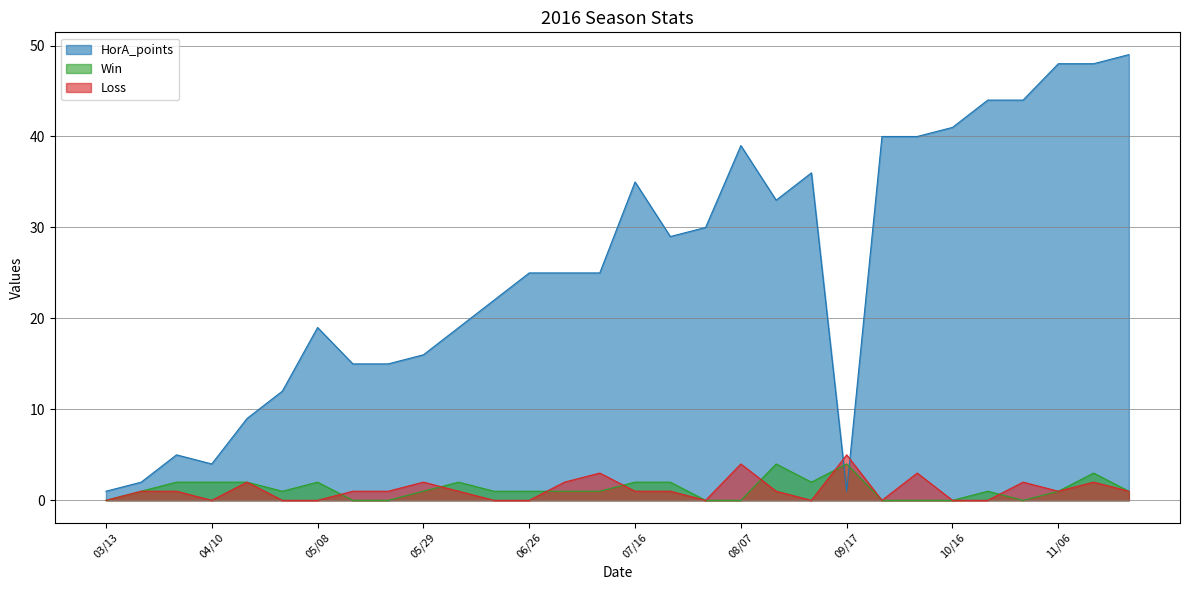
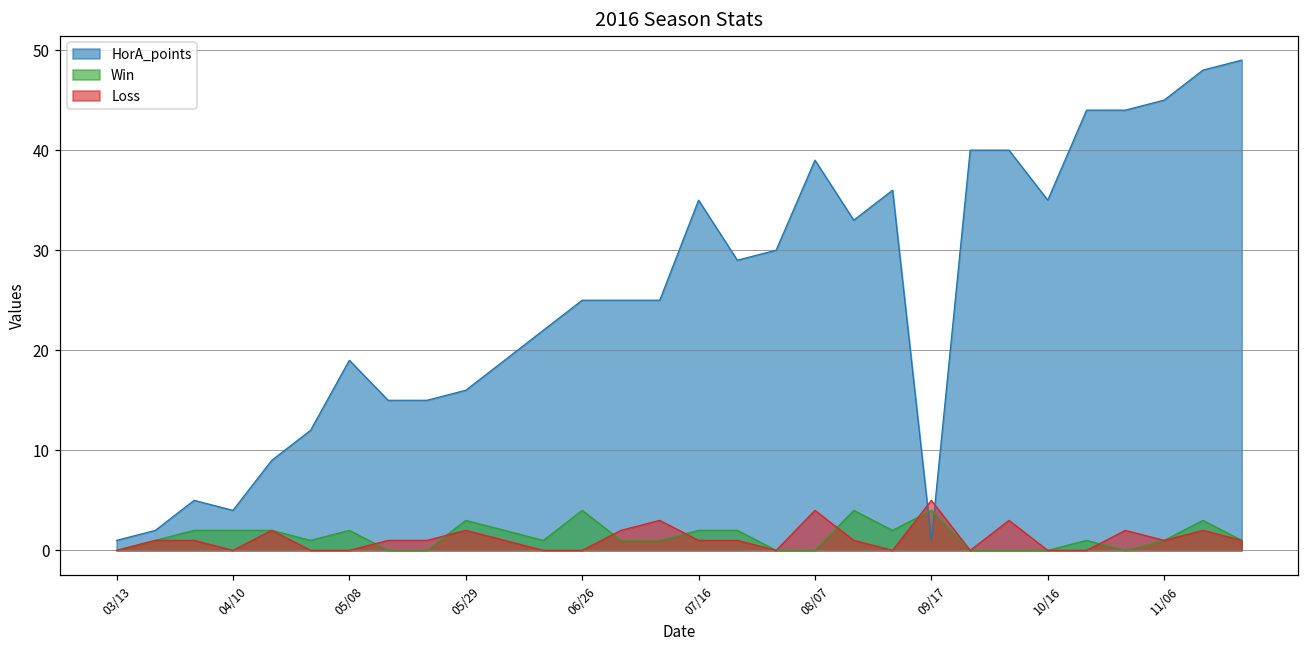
Win, 05/29: 1 -> 3
Win, 06/26: 1 -> 4
HorA_points, 10/16: 41 -> 35
HorA_points, 11/06: 48 -> 45
